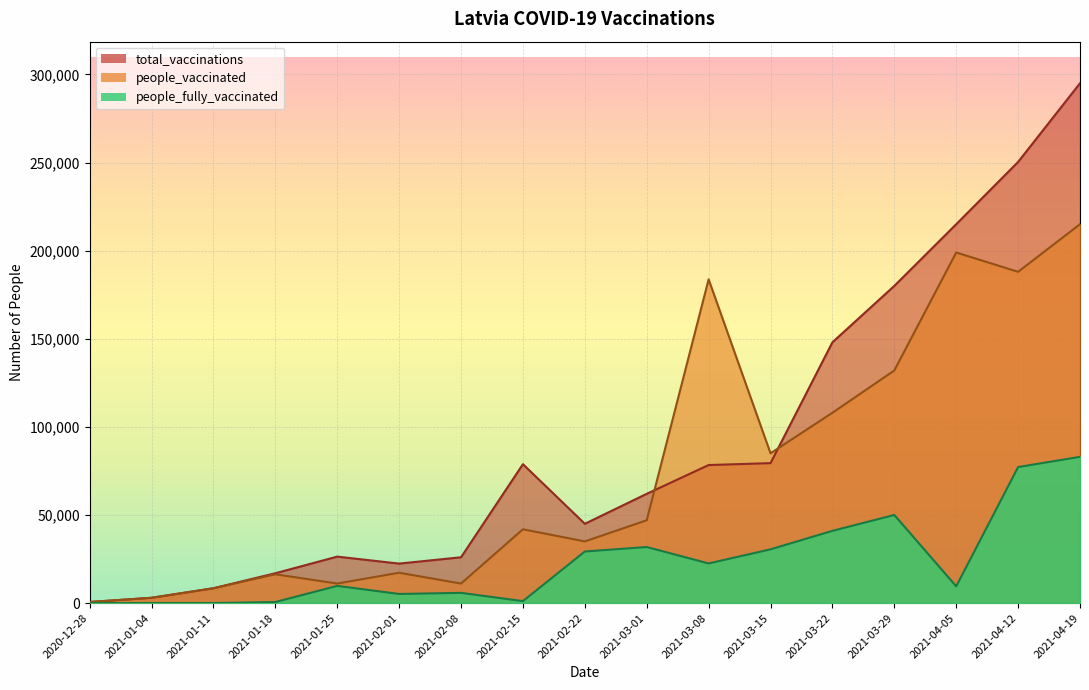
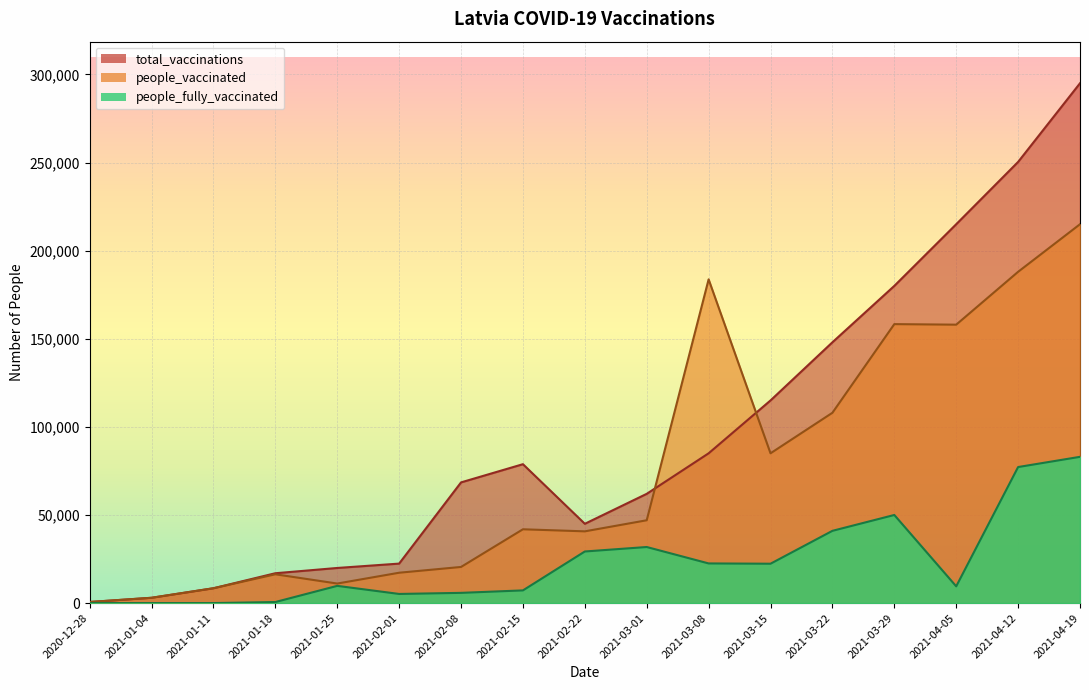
total_vaccinations, 2021-01-25: 26,000 -> 20,000
total_vaccinations, 2021-02-08: 26,000 -> 68,000
people_vaccinated, 2021-02-08: 11,000 -> 21,000
people_fully_vaccinated, 2021-02-15: 1,000 -> 7,000
people_vaccinated, 2021-02-22: 35,000 -> 41,000
total_vaccinations, 2021-03-08: 78,000 -> 85,000
total_vaccinations, 2021-03-15: 79,000 -> 115,000
people_fully_vaccinated, 2021-03-15: 31,000 -> 22,000
people_vaccinated, 2021-03-29: 132,000 -> 158,000
people_vaccinated, 2021-04-05: 199,000 -> 158,000
